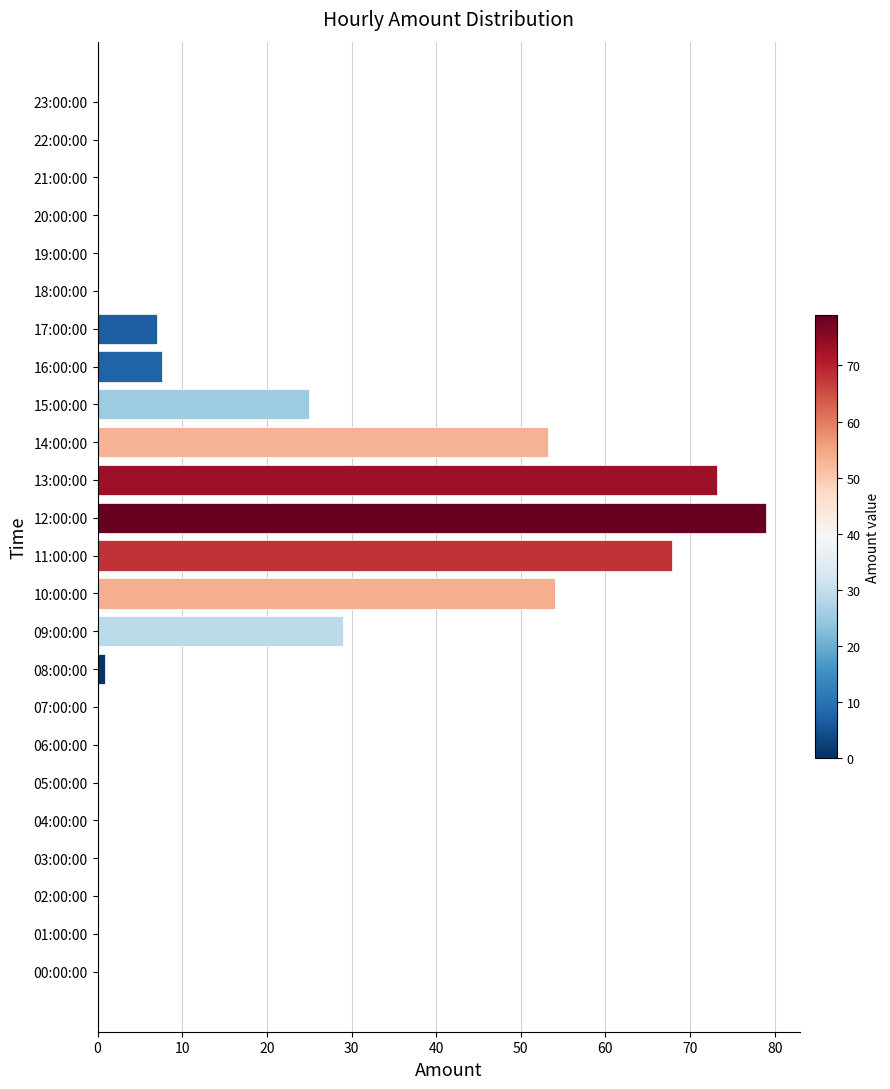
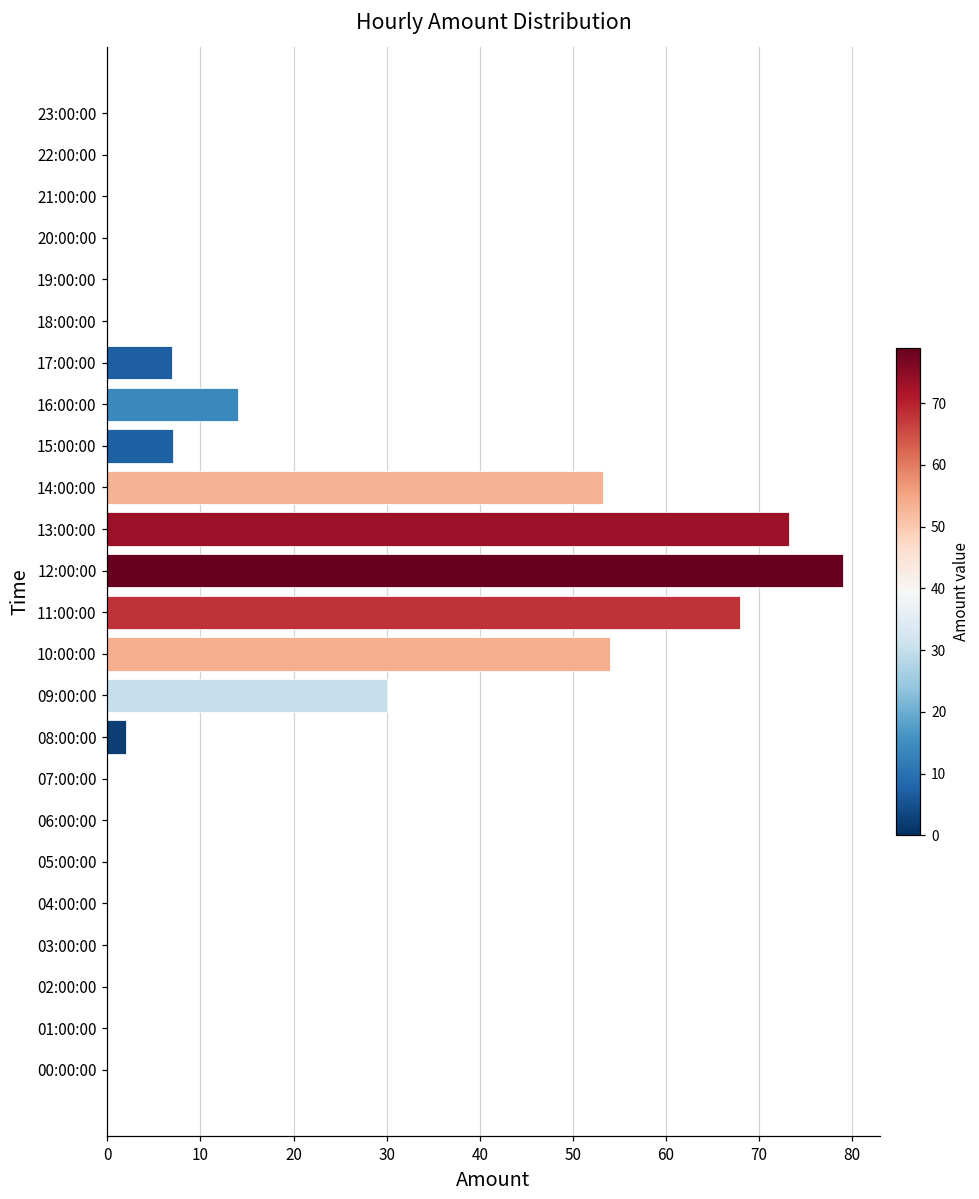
16:00:00: 8 -> 14
15:00:00: 25 -> 7
09:00:00: 29 -> 30
08:00:00: 1 -> 2
